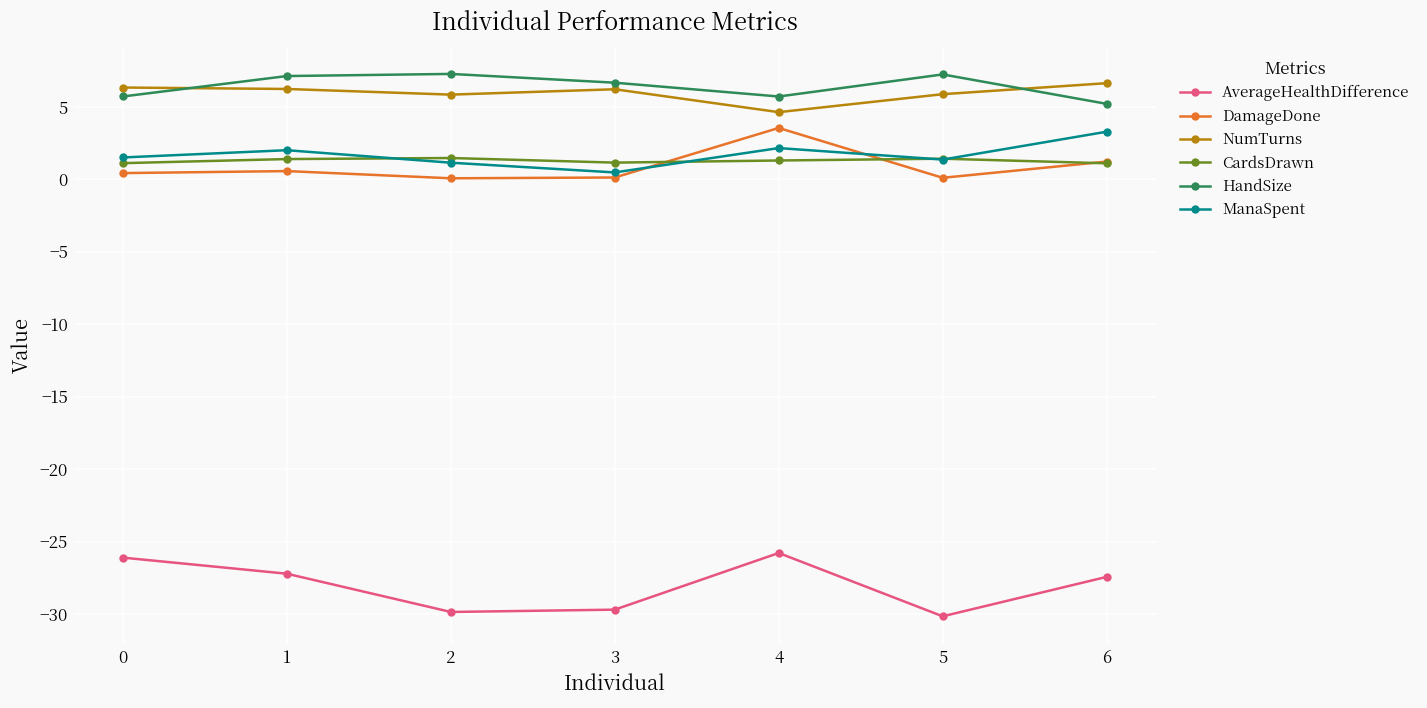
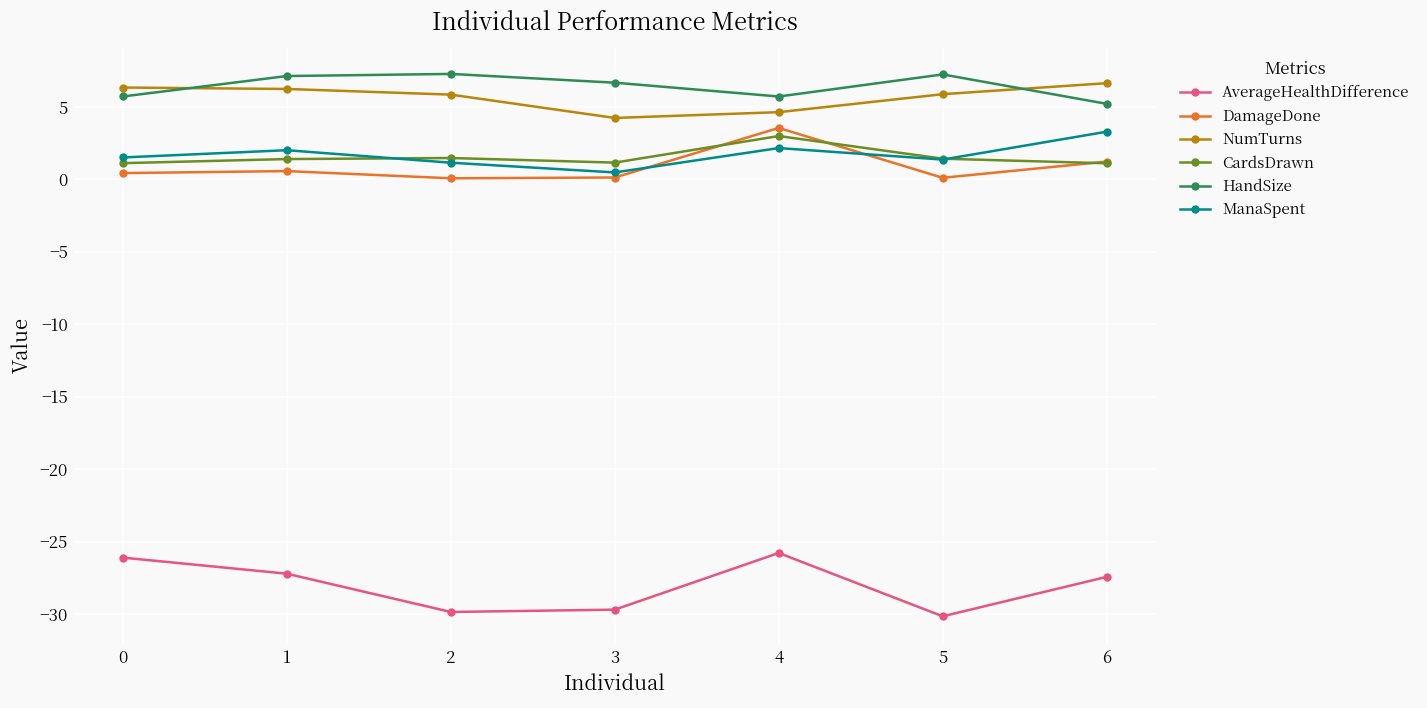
NumTurns, 3: 6.2 -> 4.2
CardsDrawn, 4: 1.3 -> 3.0
